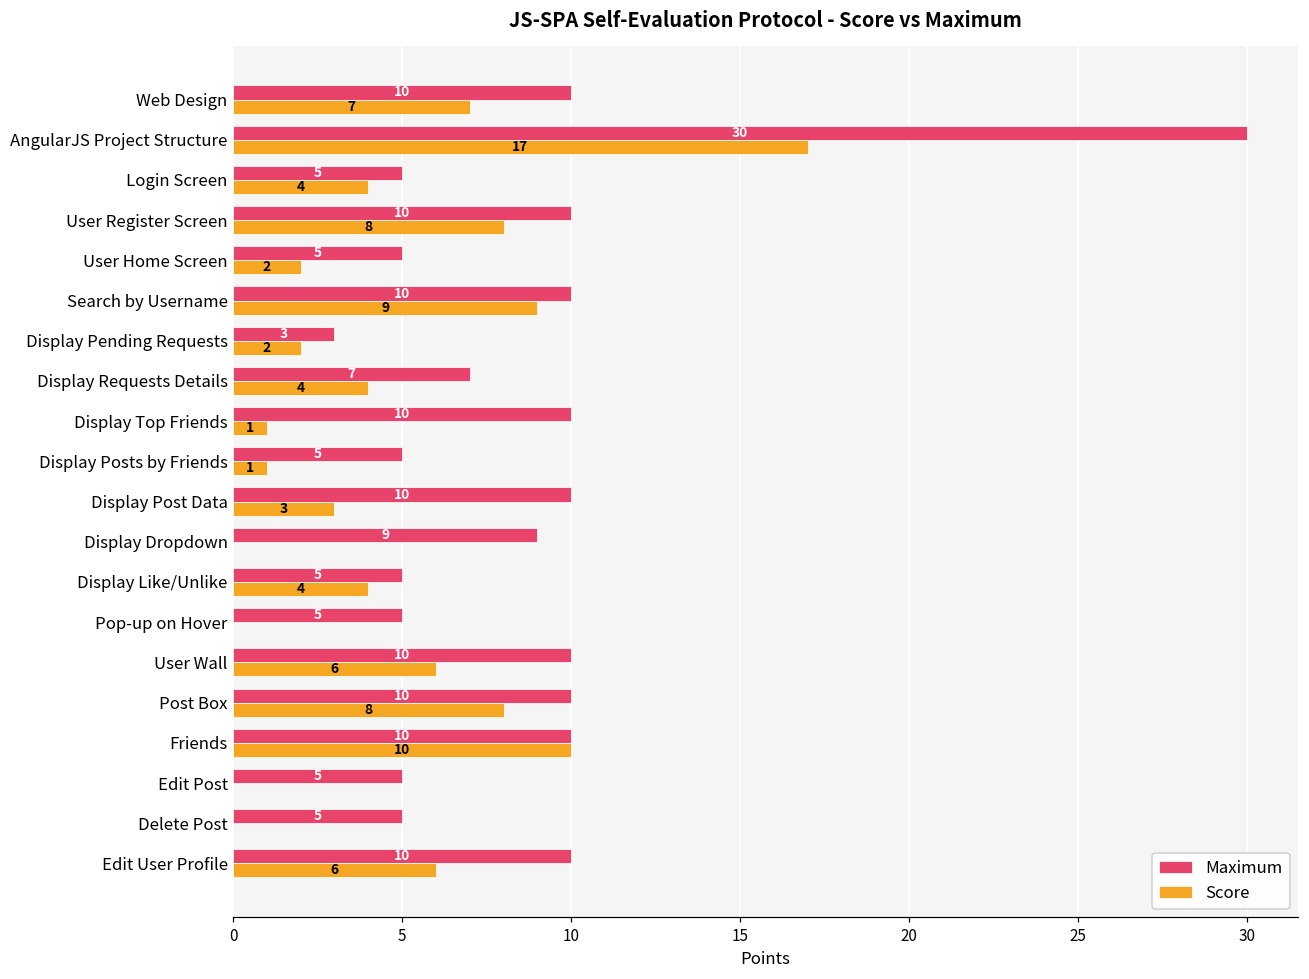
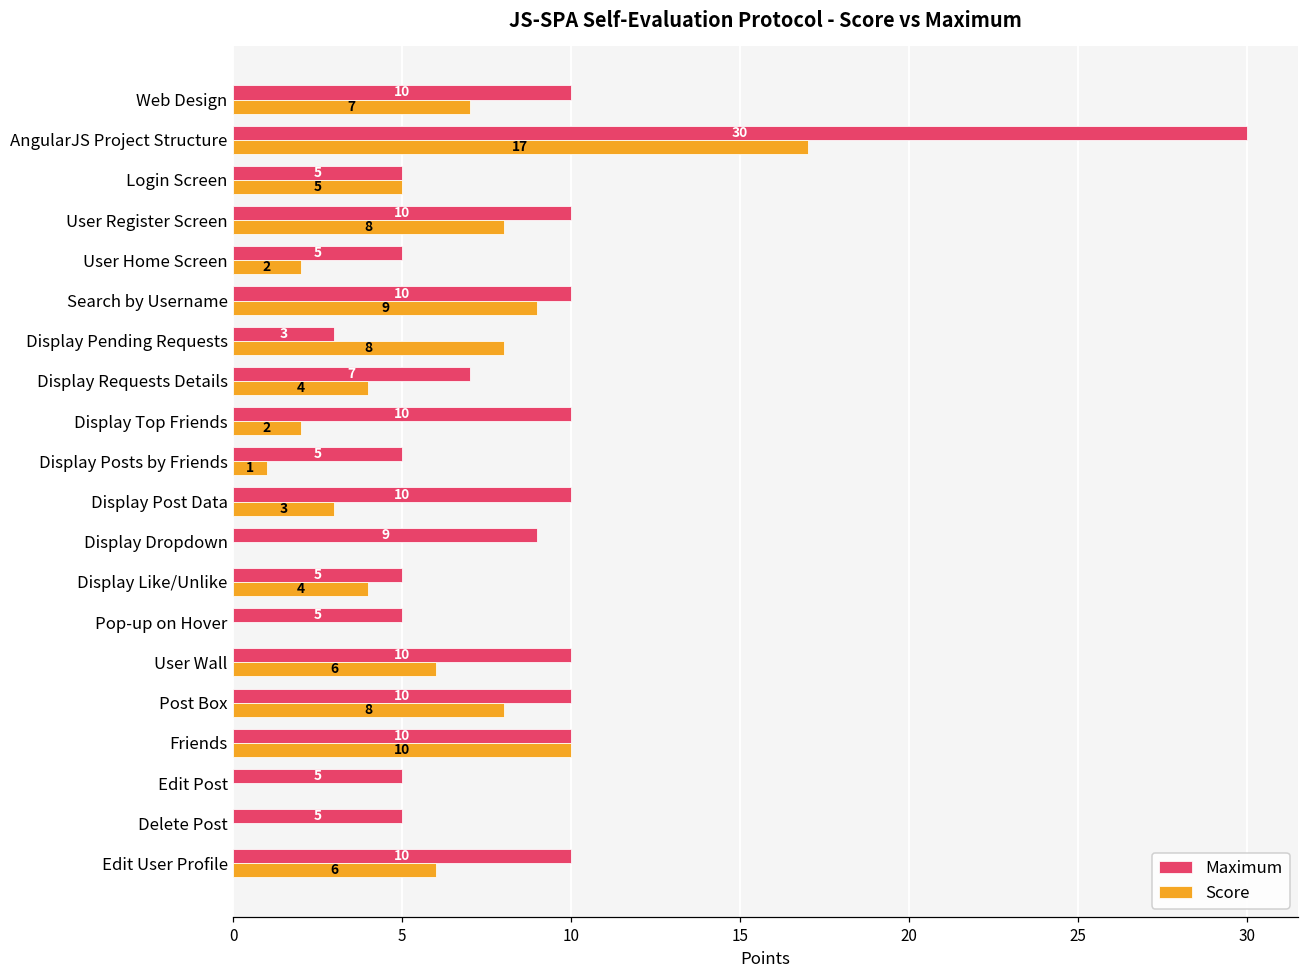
Score, Login Screen: 4 -> 5
Score, Display Pending Requests: 2 -> 8
Score, Display Top Friends: 1 -> 2
